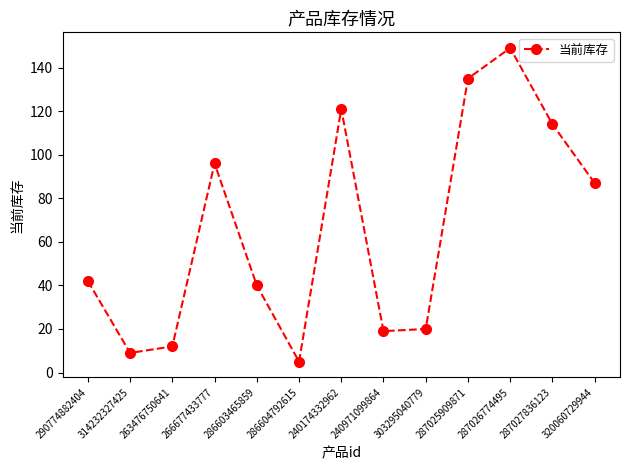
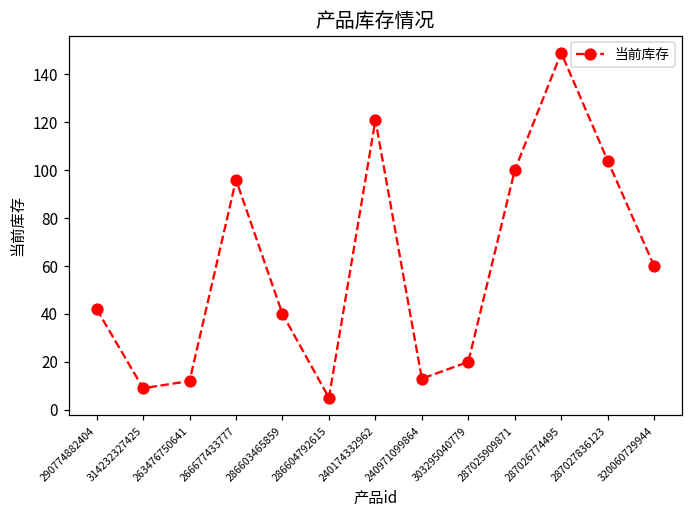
240971099864: 19 -> 13
287025909871: 135 -> 100
287027836123: 114 -> 104
320060729944: 87 -> 60
